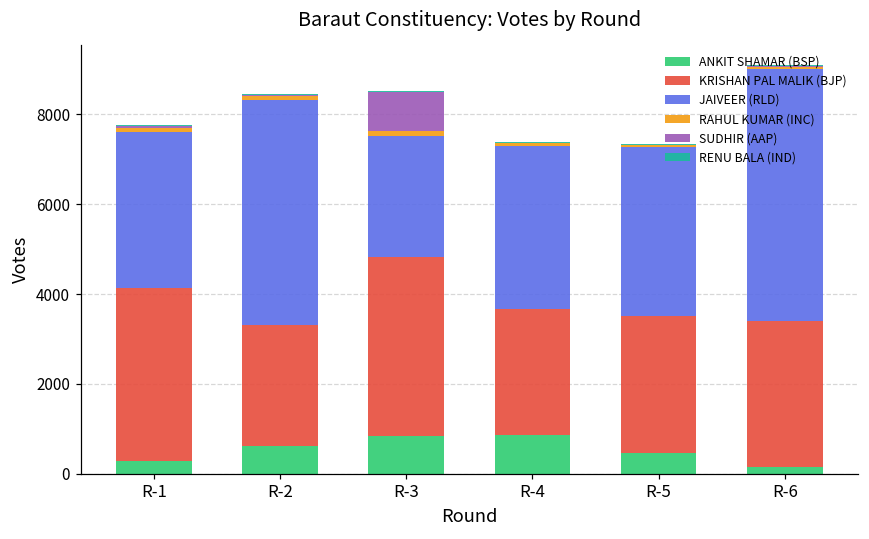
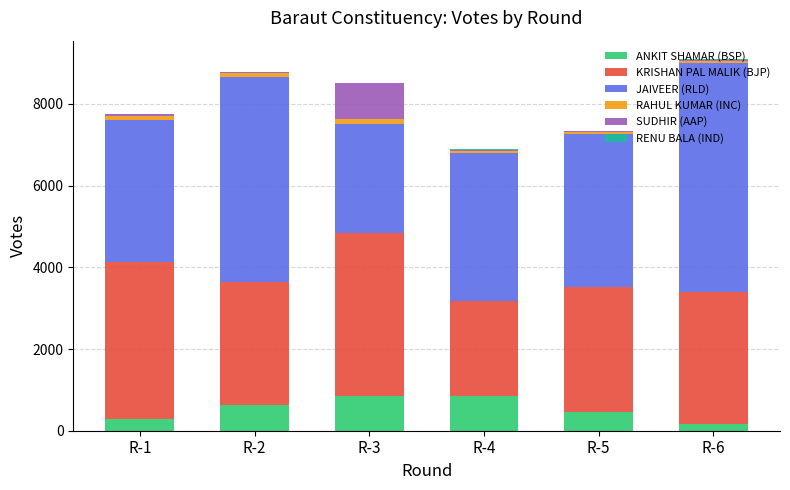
KRISHAN PAL MALIK (BJP), R-2: 2700 -> 3000
KRISHAN PAL MALIK (BJP), R-4: 2800 -> 2300
